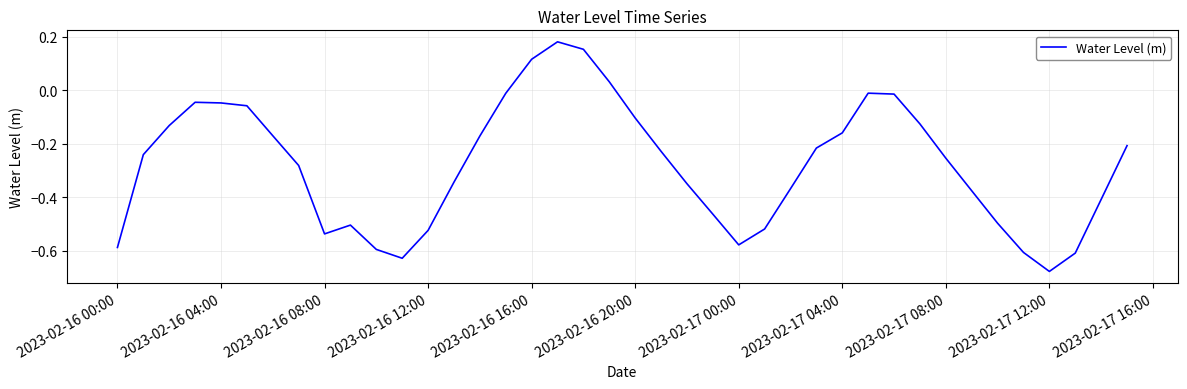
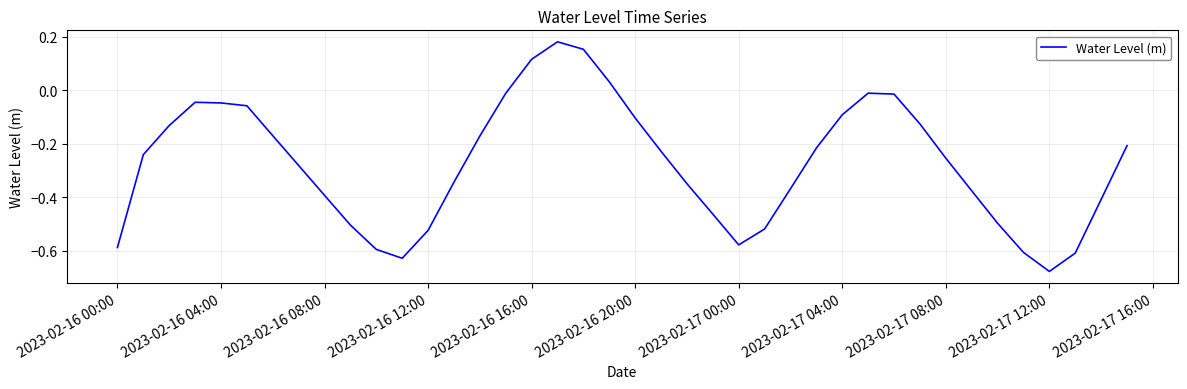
2023-02-16 08:00: -0.54 -> -0.39
2023-02-17 04:00: -0.16 -> -0.09
